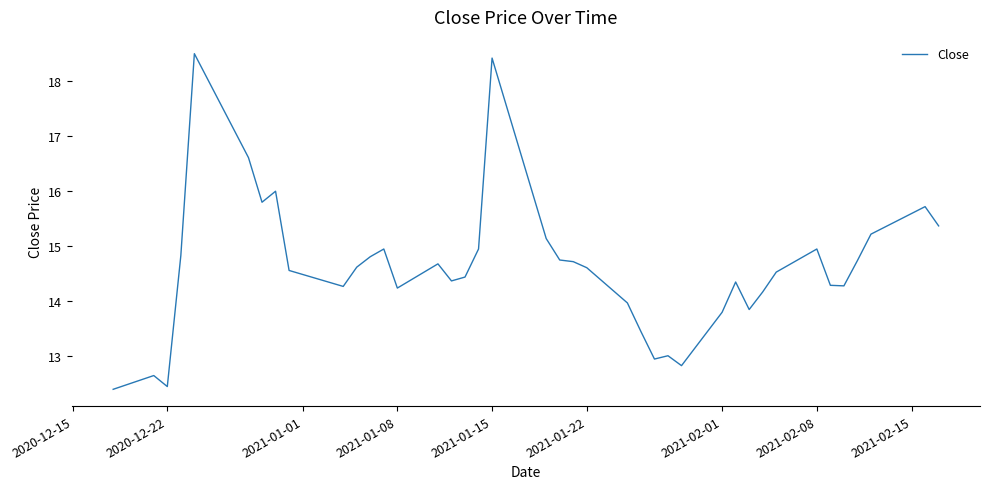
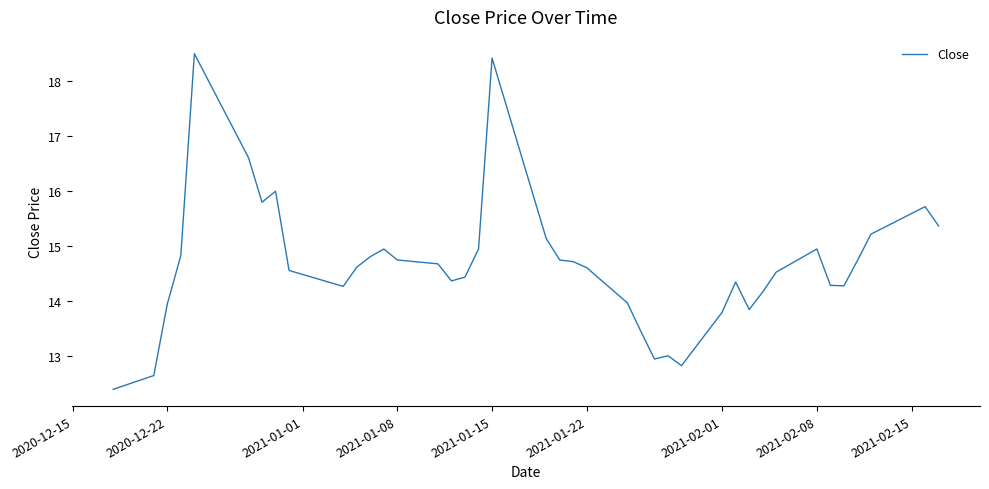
2020-12-22: 12.5 -> 14.0
2021-01-08: 14.2 -> 14.8
